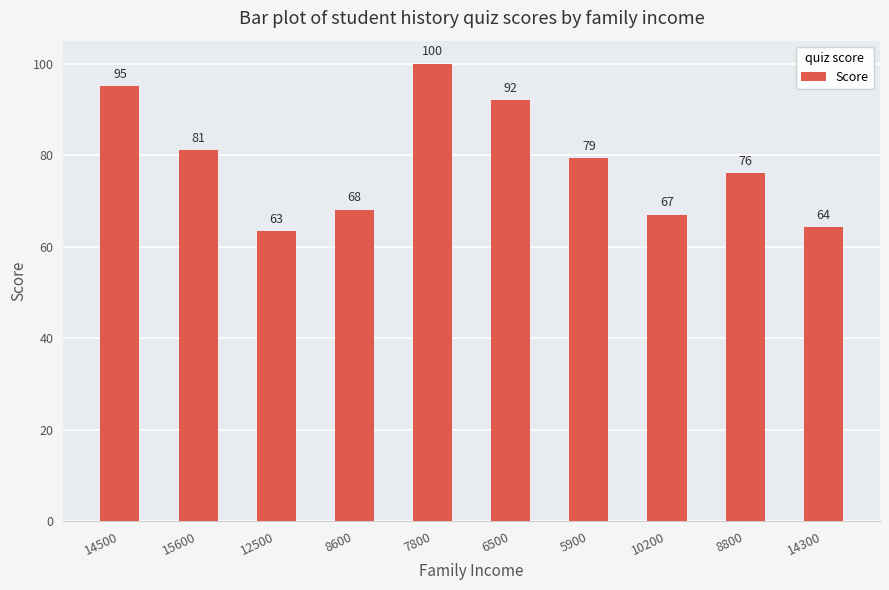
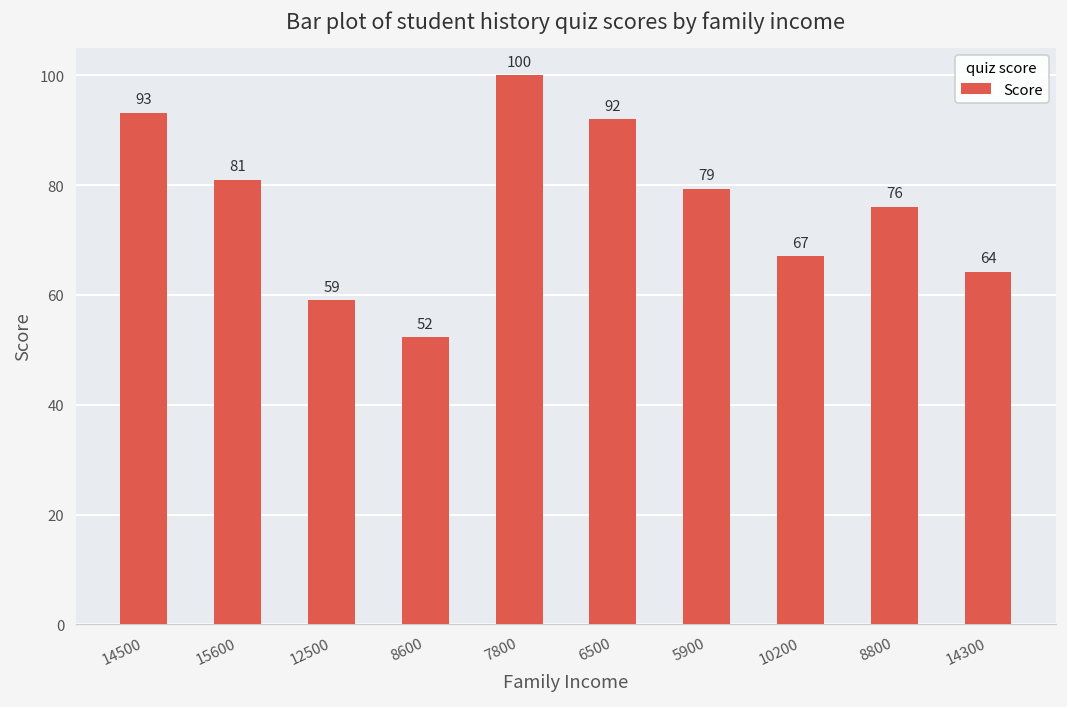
14500: 95 -> 93
12500: 63 -> 59
8600: 68 -> 52
